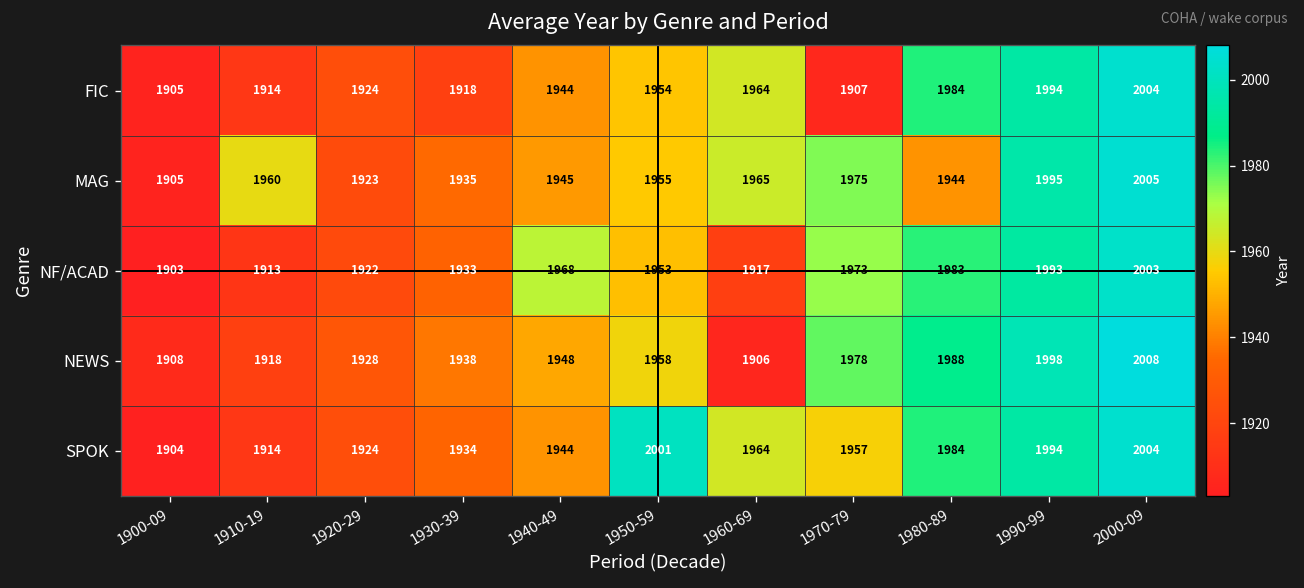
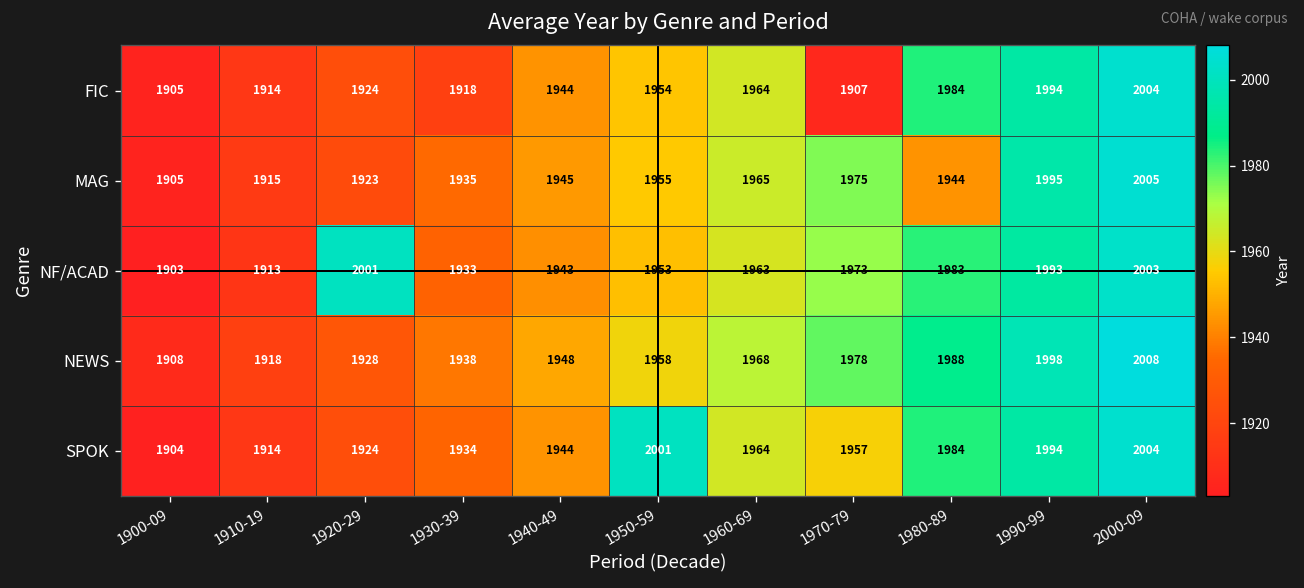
MAG, 1910-19: 1960 -> 1915
NF/ACAD, 1920-29: 1922 -> 2001
NF/ACAD, 1940-49: 1968 -> 1943
NF/ACAD, 1960-69: 1917 -> 1963
NEWS, 1960-69: 1906 -> 1968
